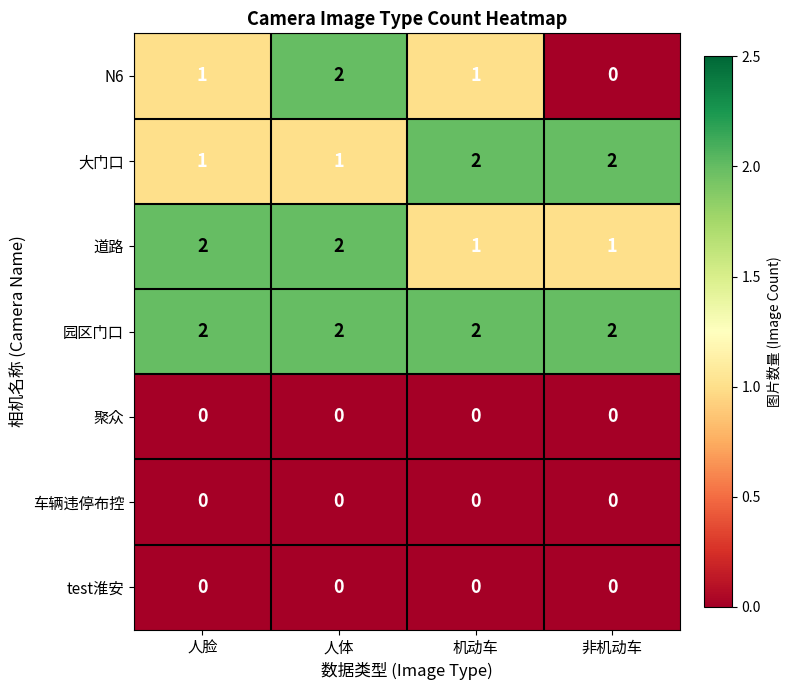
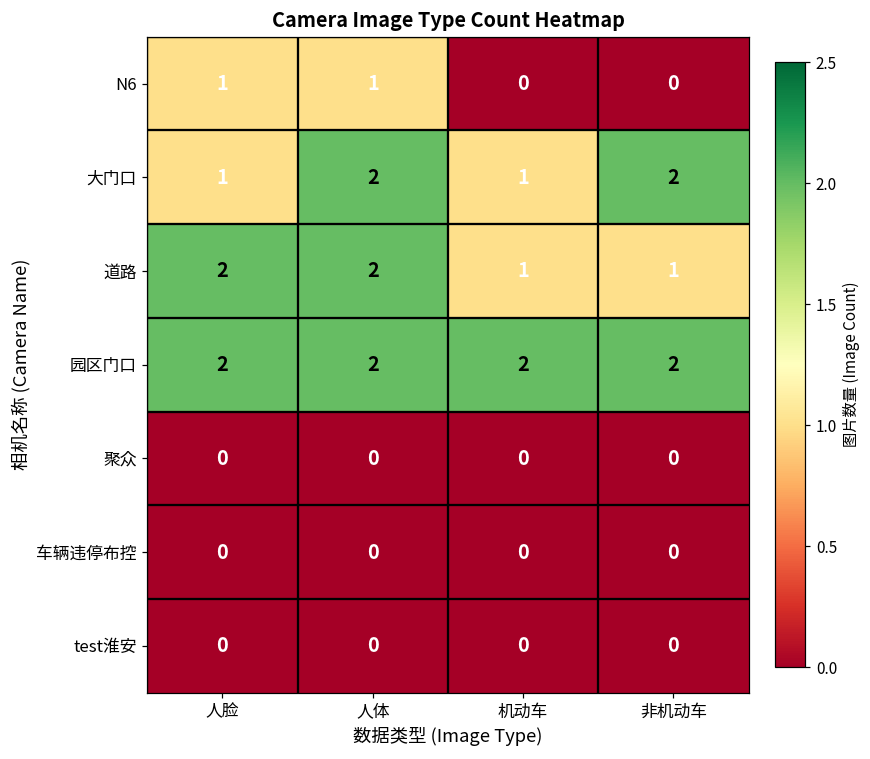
N6, 人体: 2 -> 1
N6, 机动车: 1 -> 0
大门口, 人体: 1 -> 2
大门口, 机动车: 2 -> 1
